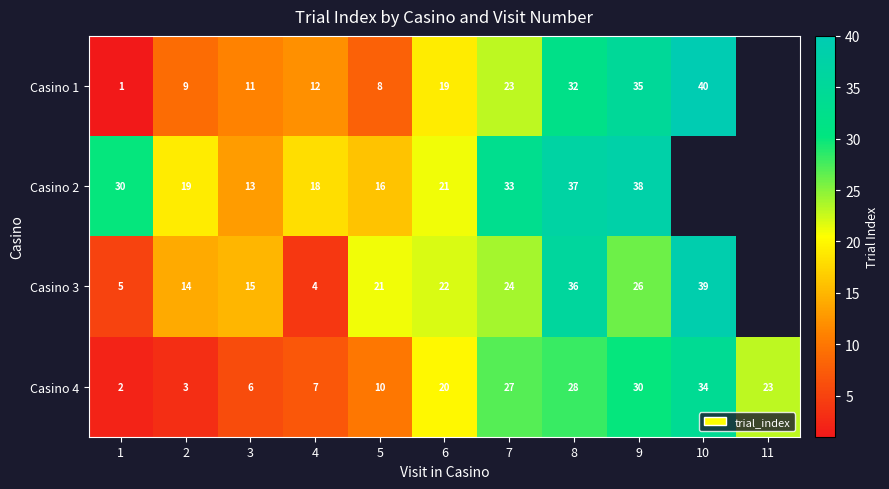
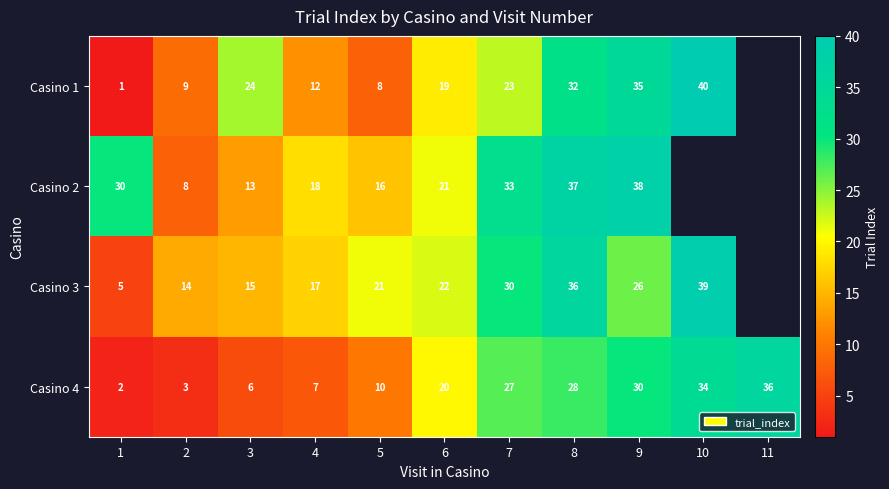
Casino 1, 3: 11 -> 24
Casino 2, 2: 19 -> 8
Casino 3, 4: 4 -> 17
Casino 3, 7: 24 -> 30
Casino 4, 11: 23 -> 36
